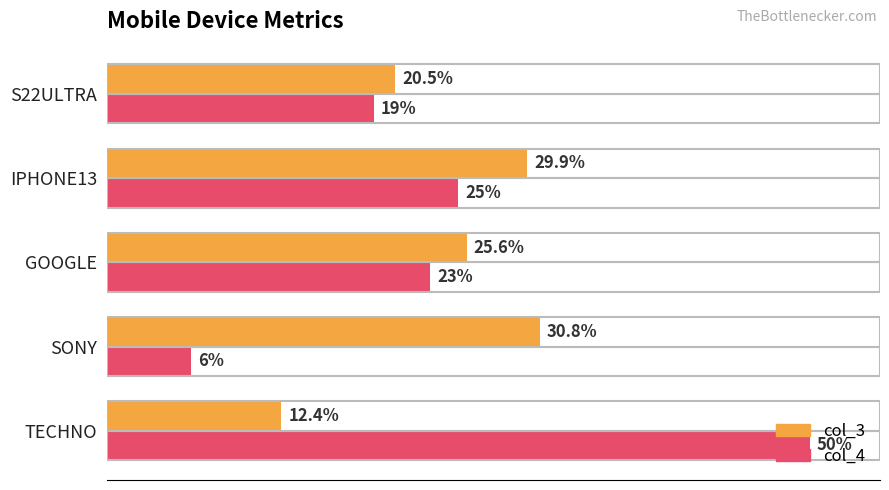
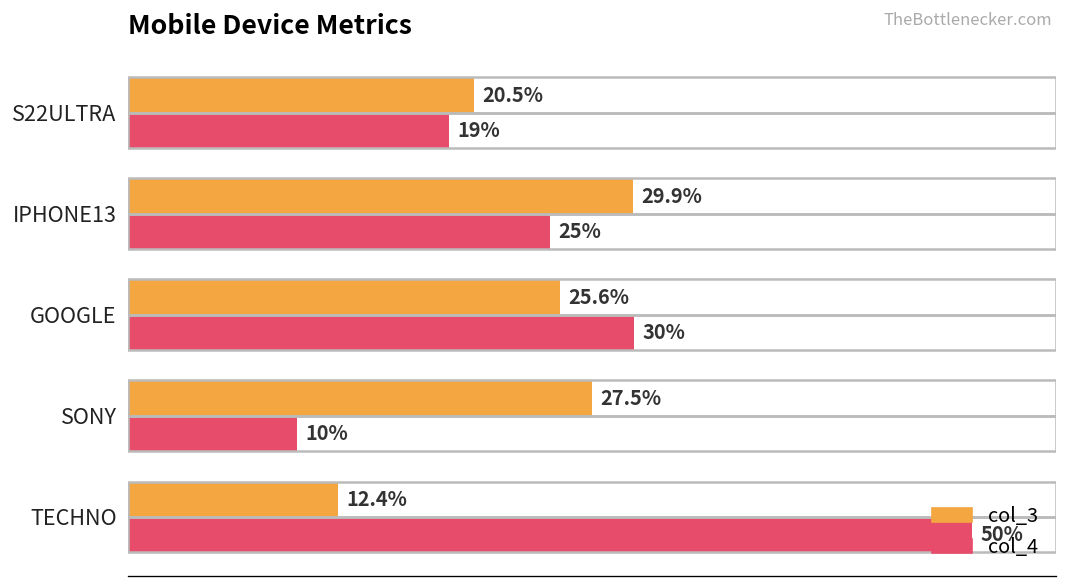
col_4, GOOGLE: 23% -> 30%
col_3, SONY: 30.8% -> 27.5%
col_4, SONY: 6% -> 10%
